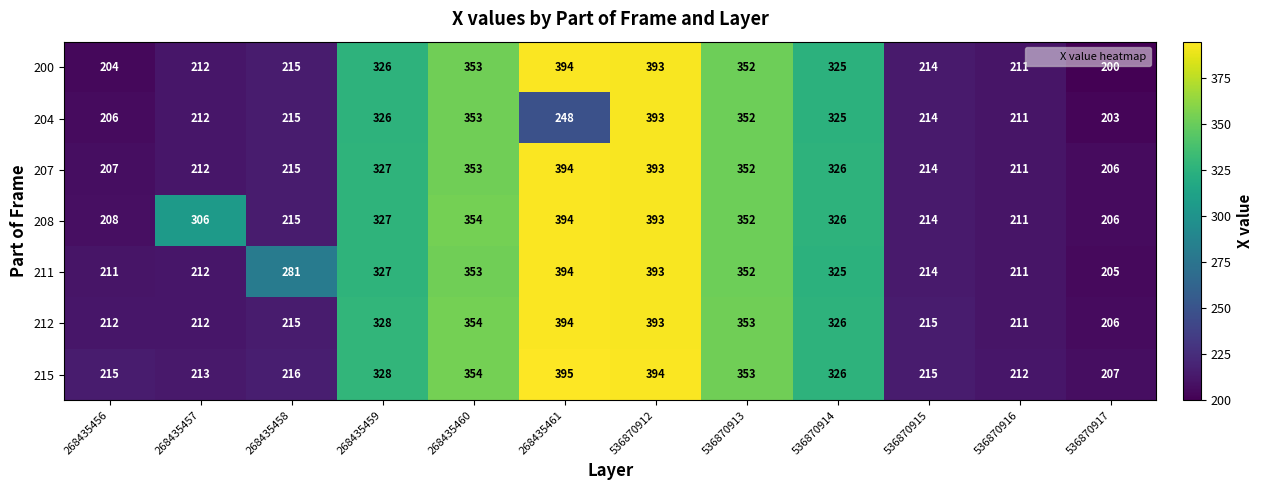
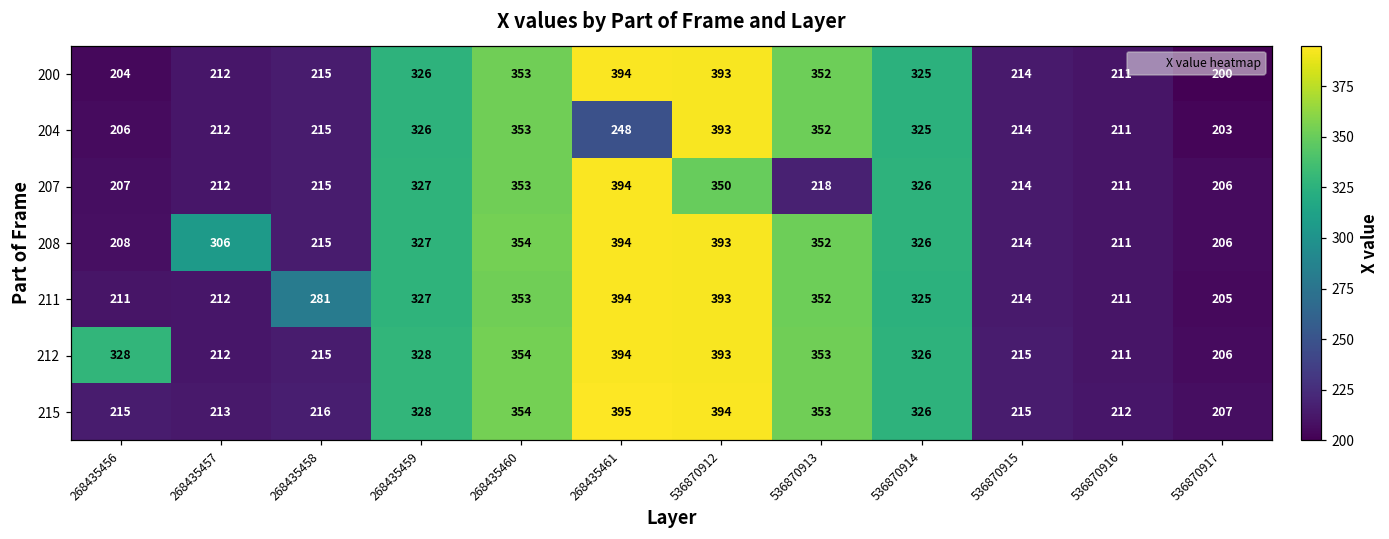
207, 536870912: 393 -> 350
207, 536870913: 352 -> 218
212, 268435456: 212 -> 328
